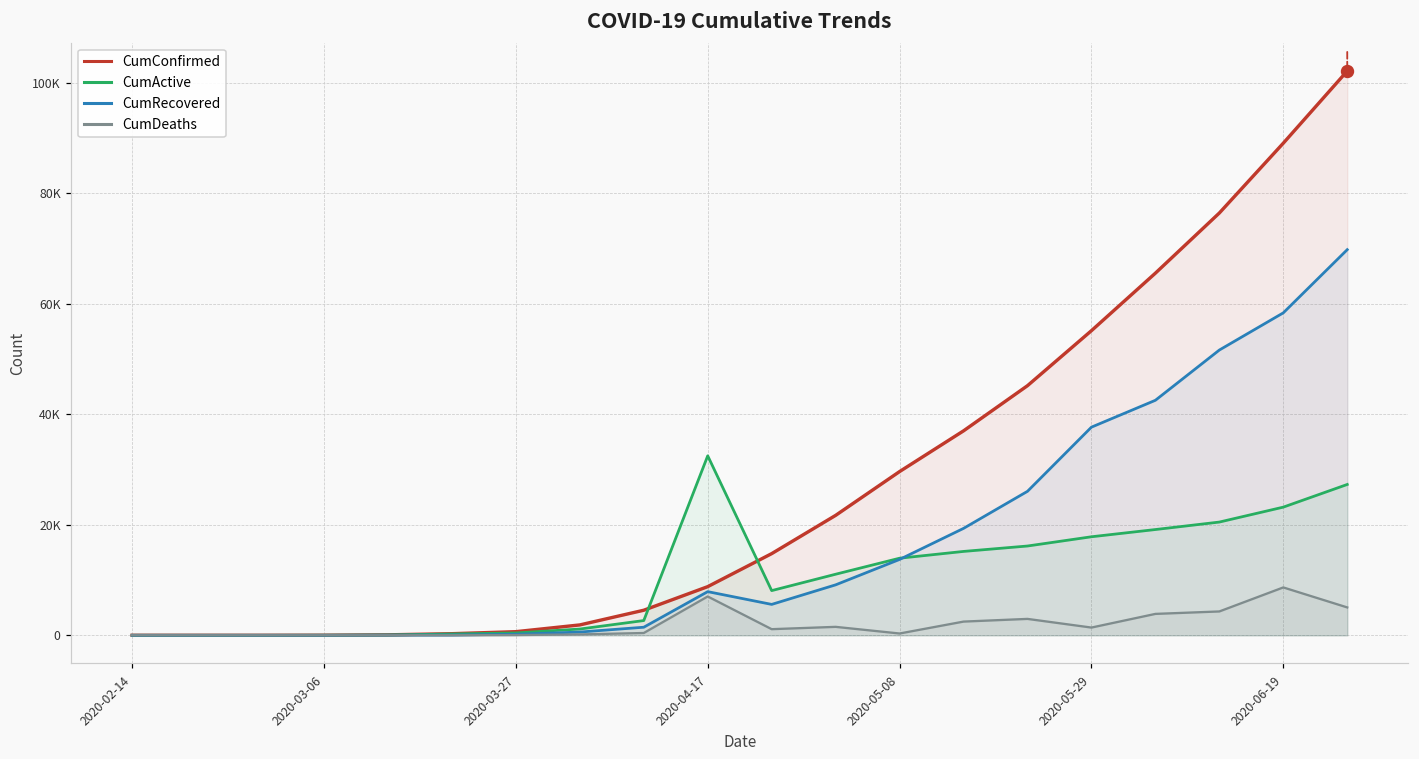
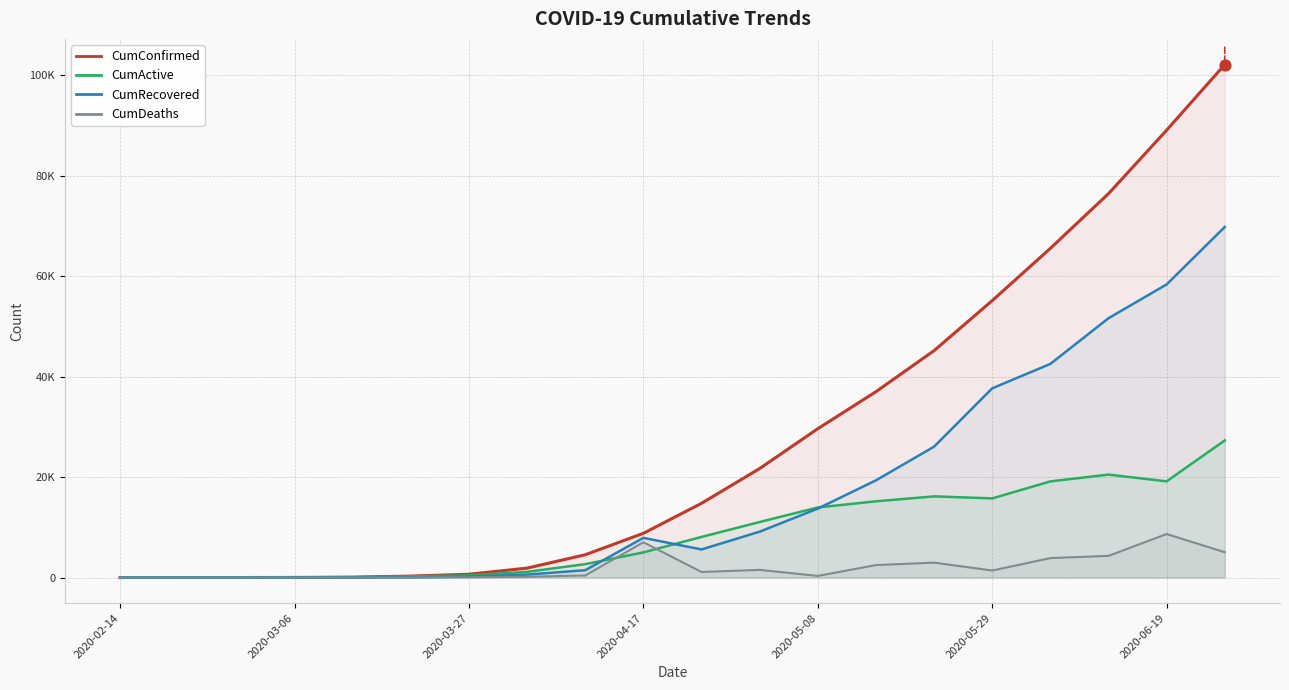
CumActive, 2020-04-17: 32000 -> 5000
CumActive, 2020-05-29: 18000 -> 16000
CumActive, 2020-06-19: 23000 -> 19000
